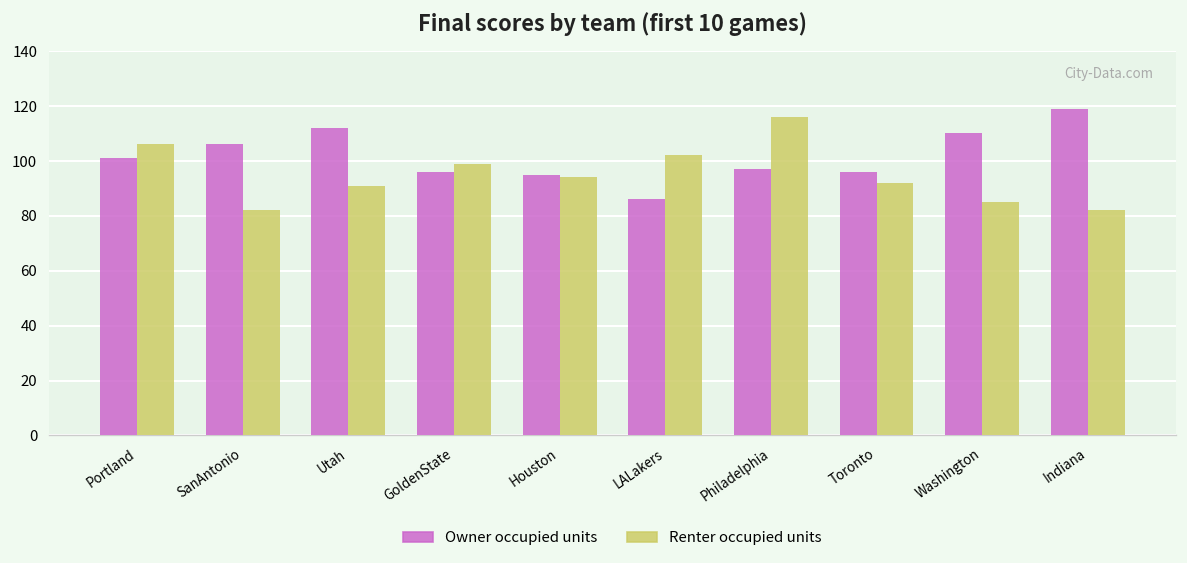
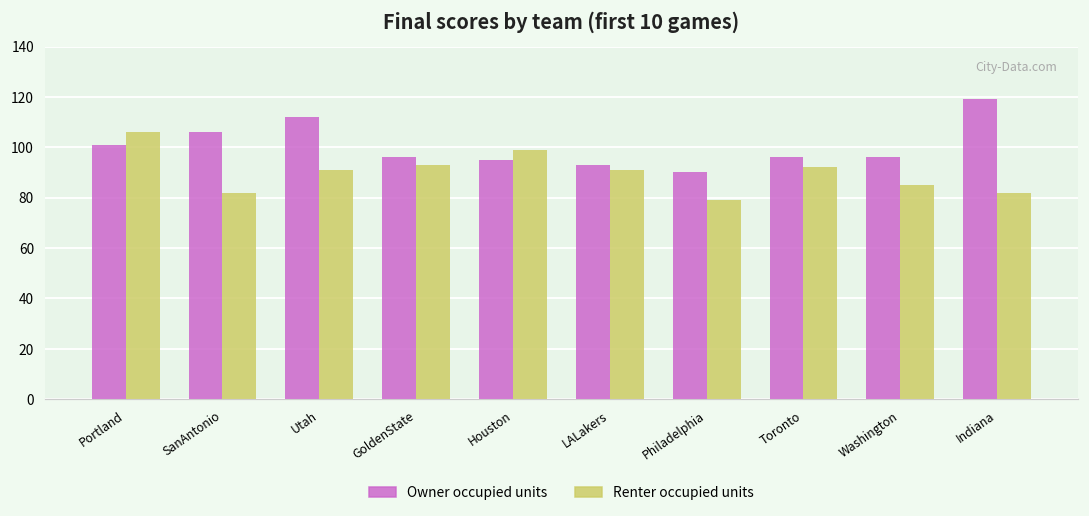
Renter occupied units, GoldenState: 99 -> 93
Renter occupied units, Houston: 94 -> 99
Owner occupied units, LALakers: 86 -> 93
Renter occupied units, LALakers: 102 -> 91
Owner occupied units, Philadelphia: 97 -> 90
Renter occupied units, Philadelphia: 116 -> 79
Owner occupied units, Washington: 110 -> 96
